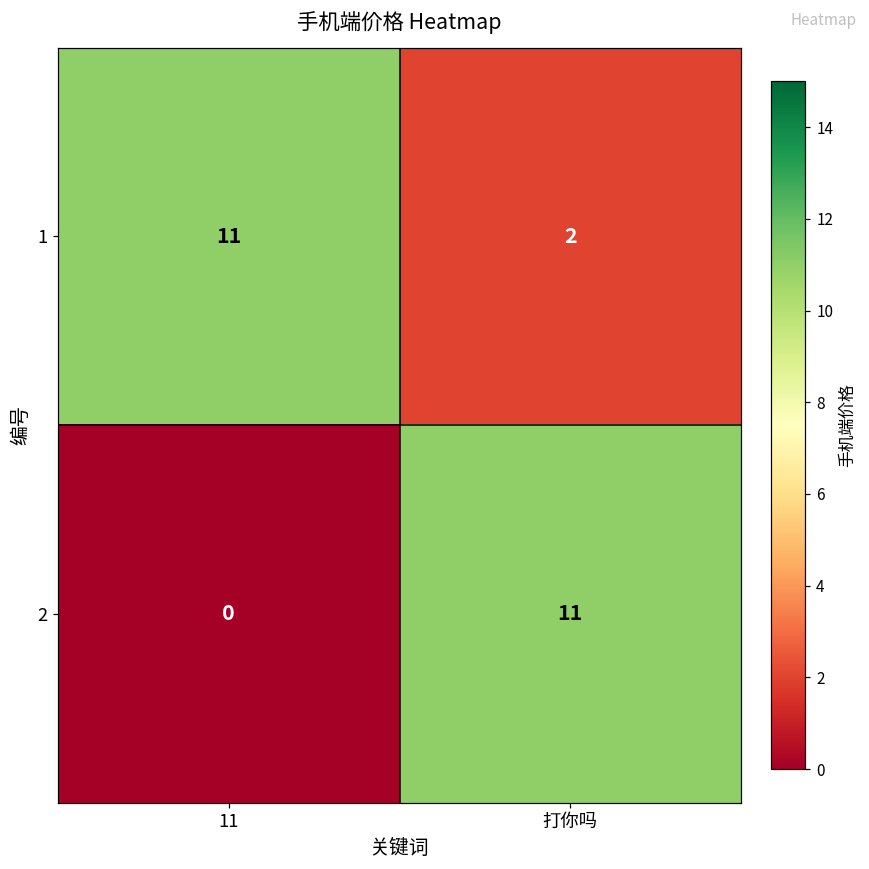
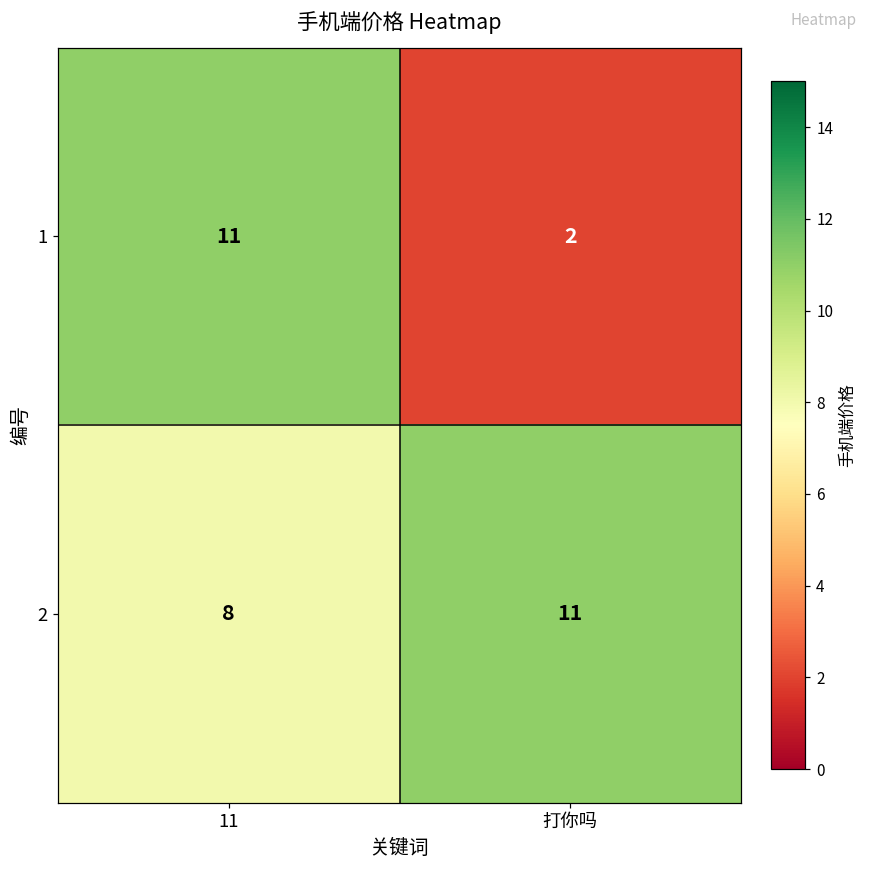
2, 11: 0 -> 8
